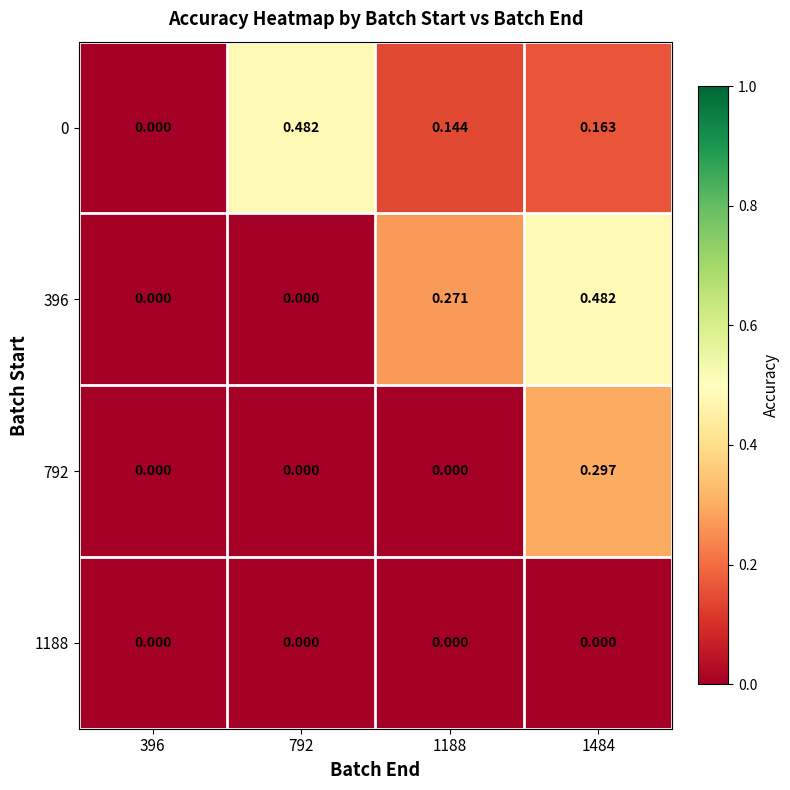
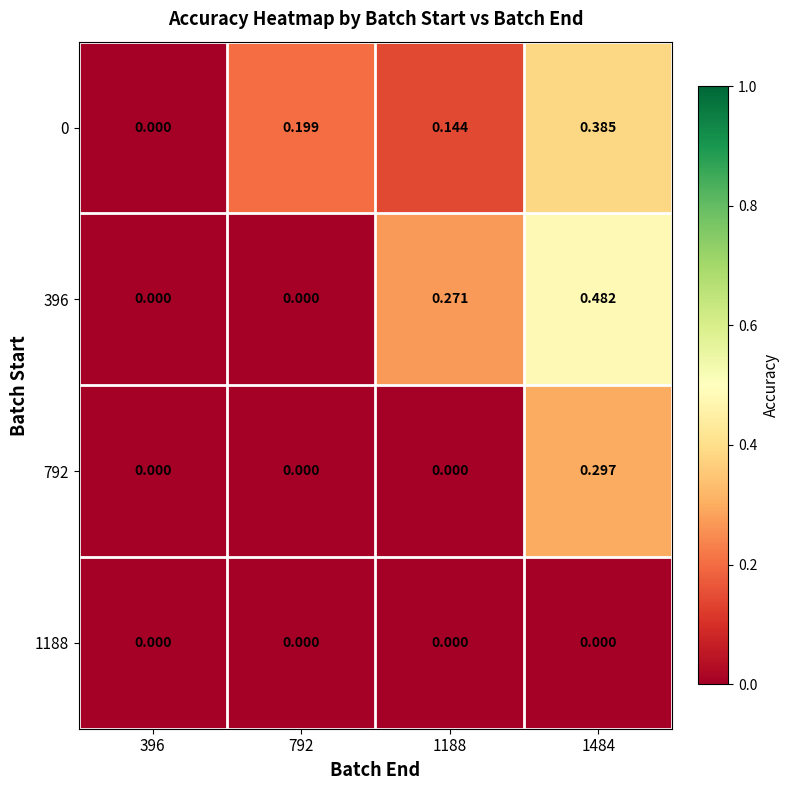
0, 792: 0.482 -> 0.199
0, 1484: 0.163 -> 0.385
